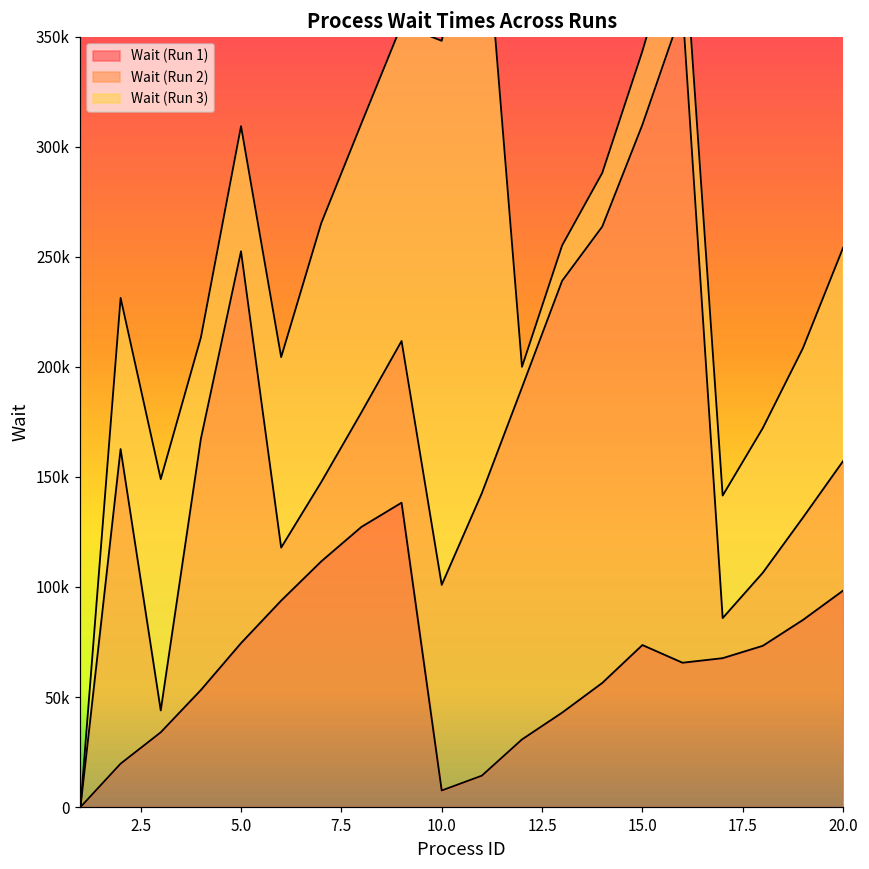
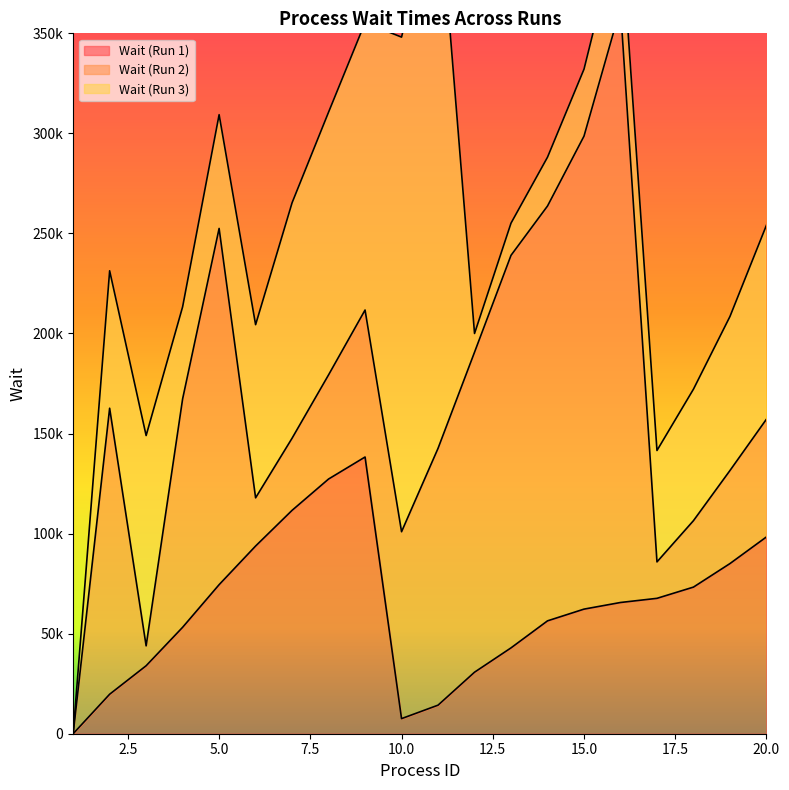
Wait (Run 1), 15.0: 74000 -> 62000
